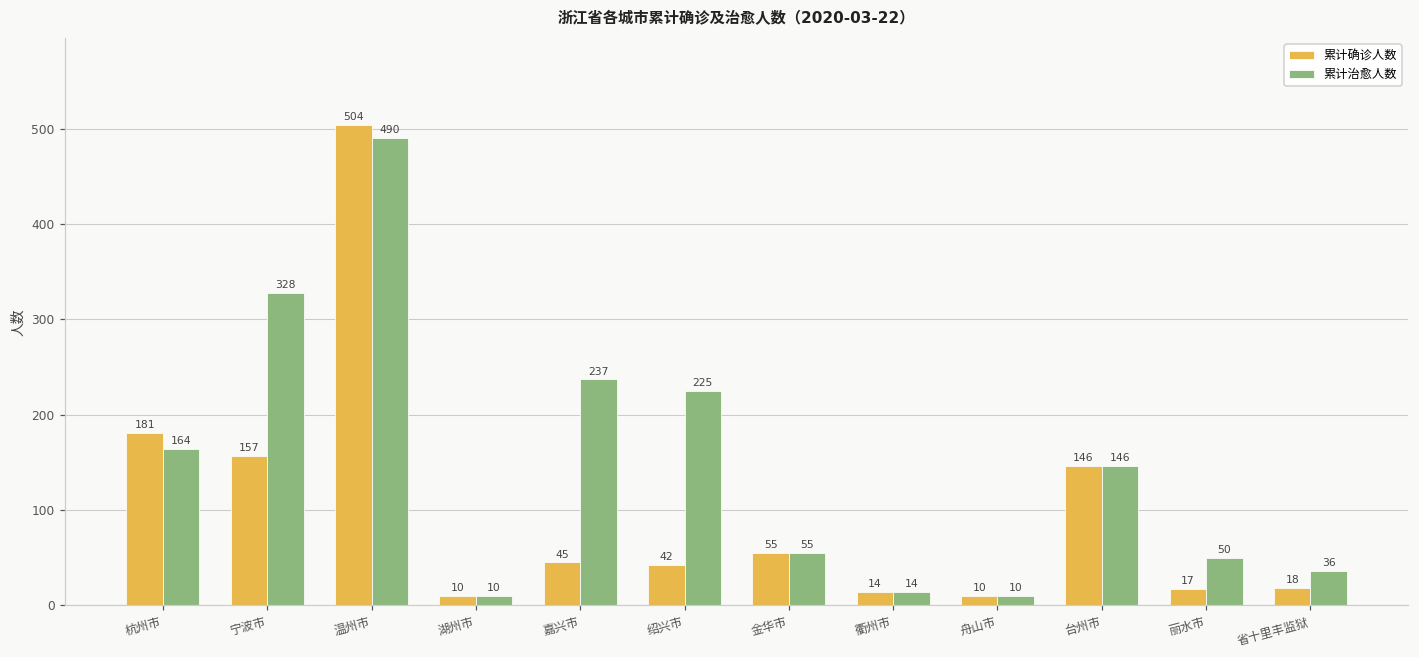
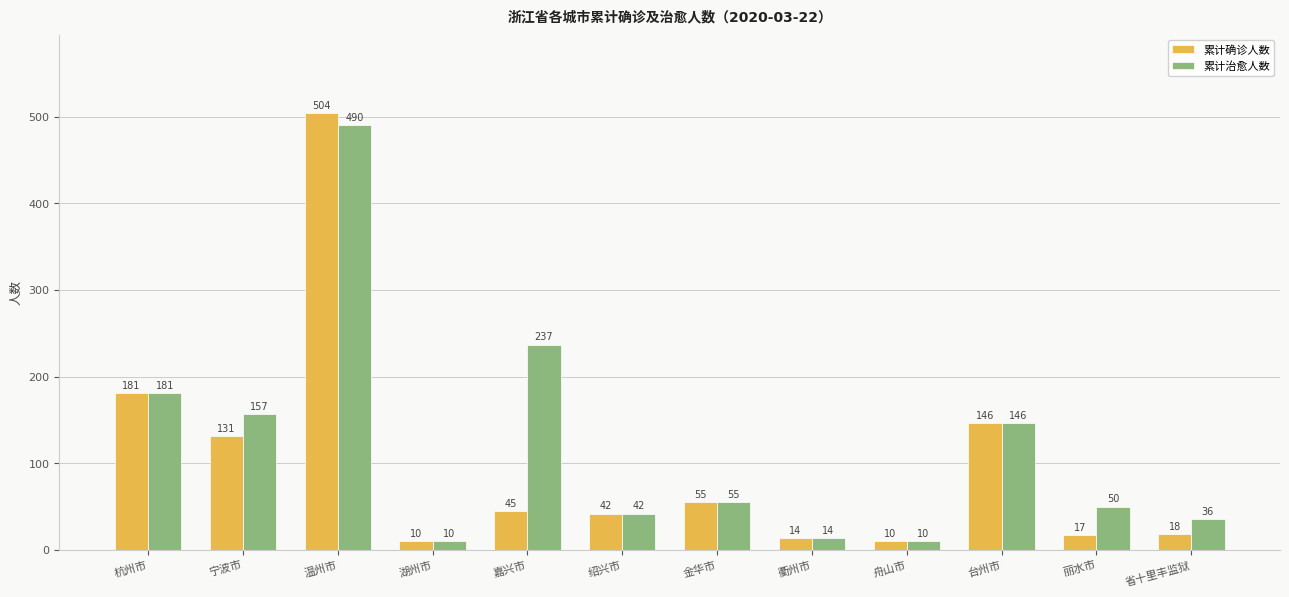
累计治愈人数, 杭州市: 164 -> 181
累计确诊人数, 宁波市: 157 -> 131
累计治愈人数, 宁波市: 328 -> 157
累计治愈人数, 绍兴市: 225 -> 42
